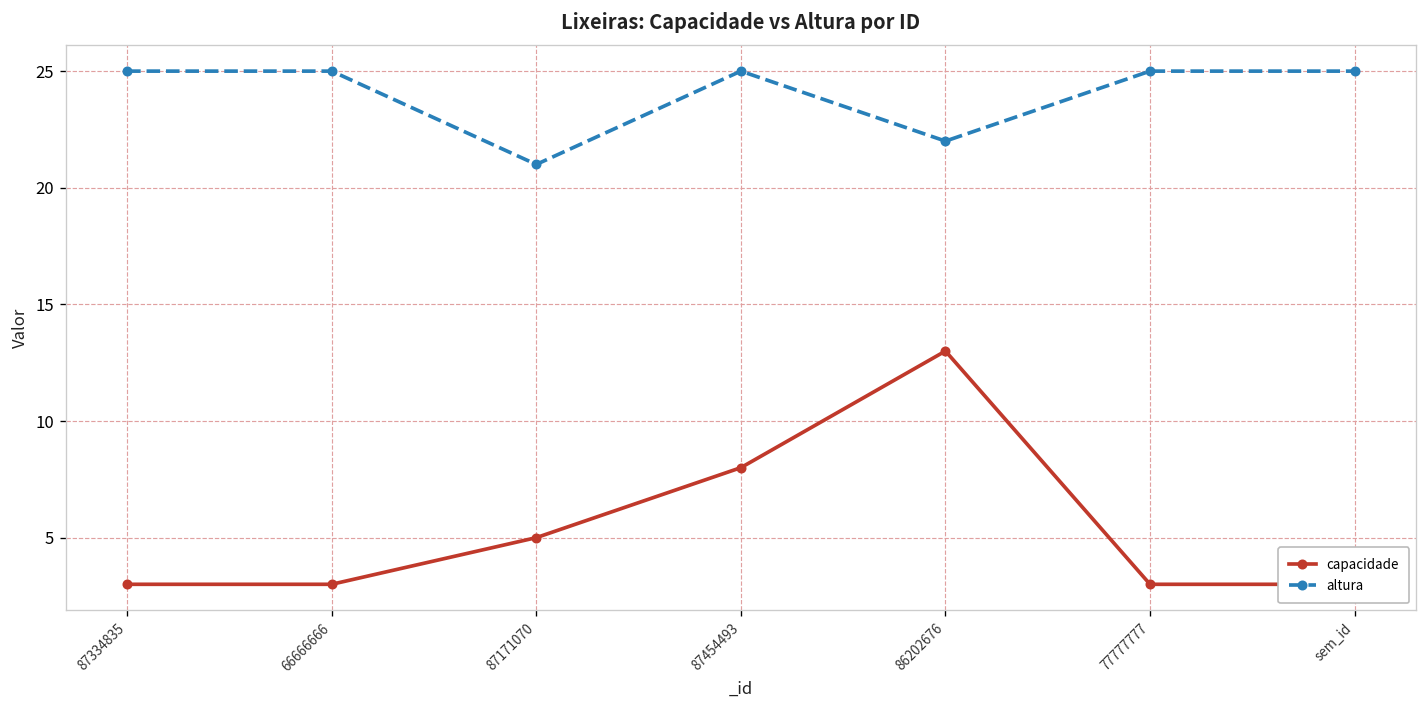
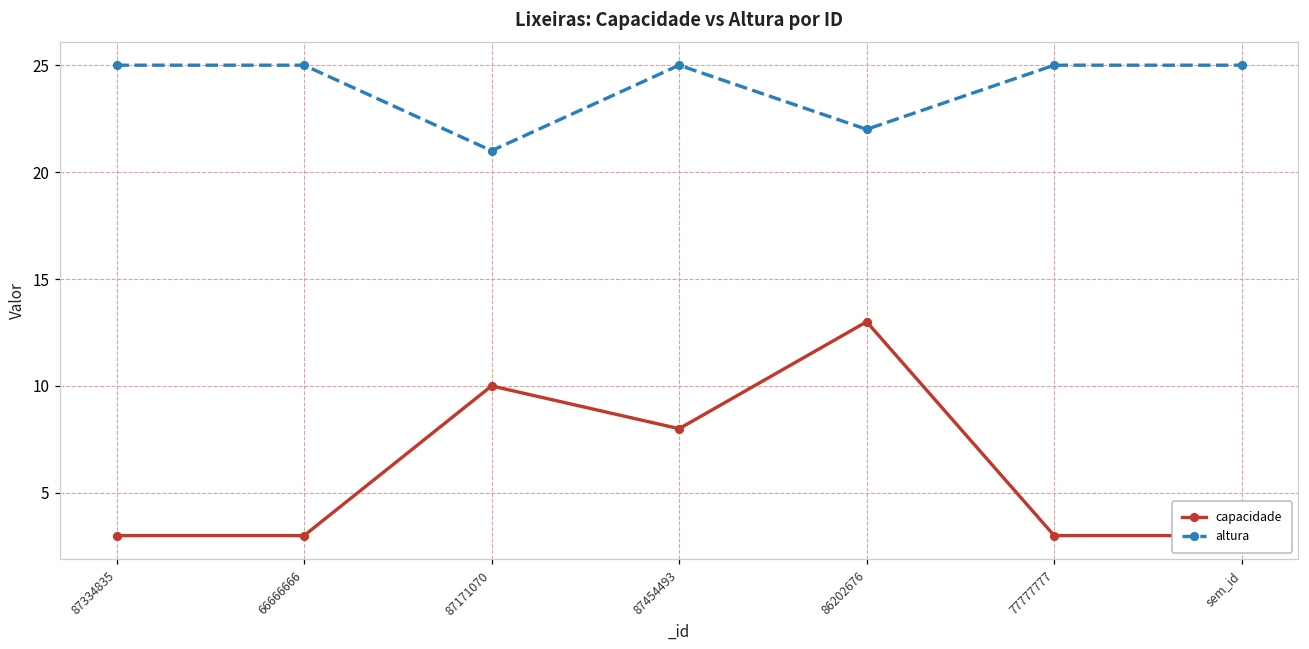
capacidade, 87171070: 5 -> 10
